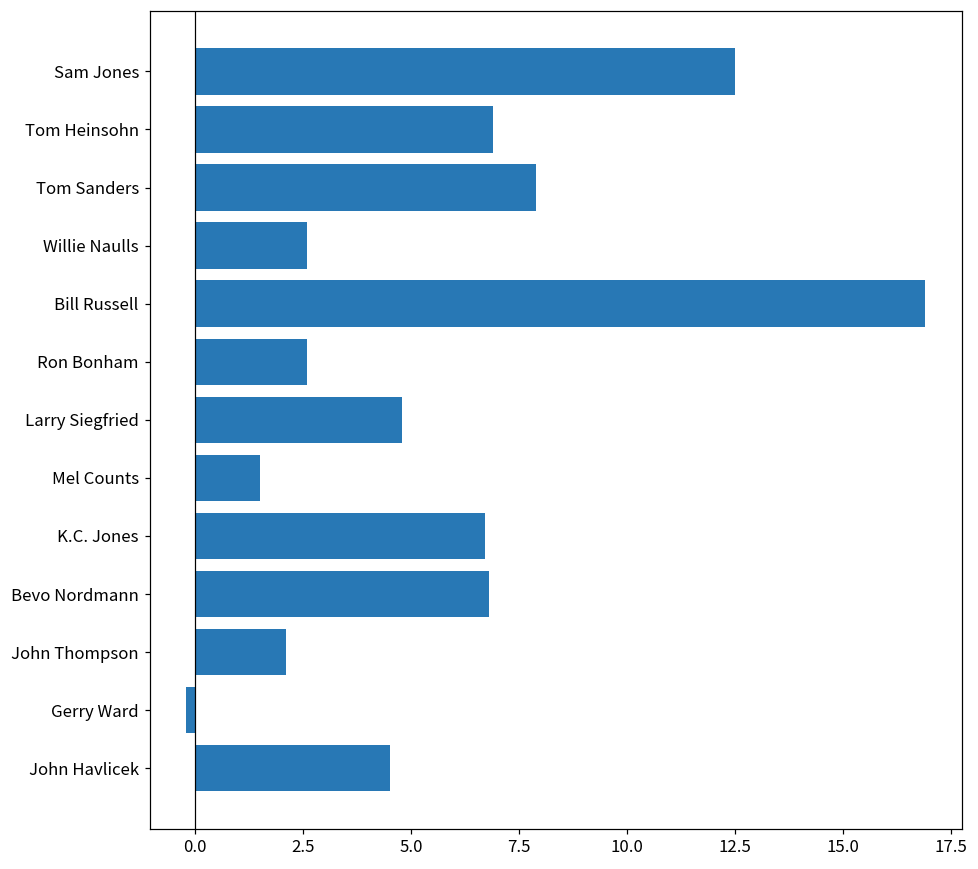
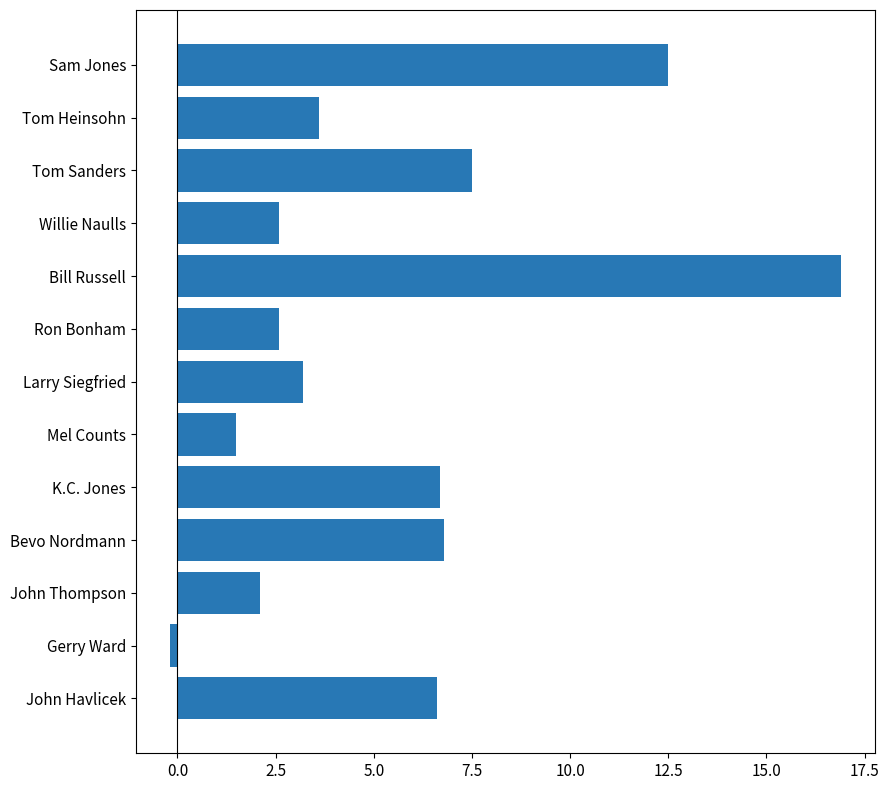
Tom Heinsohn: 6.9 -> 3.6
Tom Sanders: 7.9 -> 7.5
Larry Siegfried: 4.8 -> 3.2
John Havlicek: 4.5 -> 6.6
